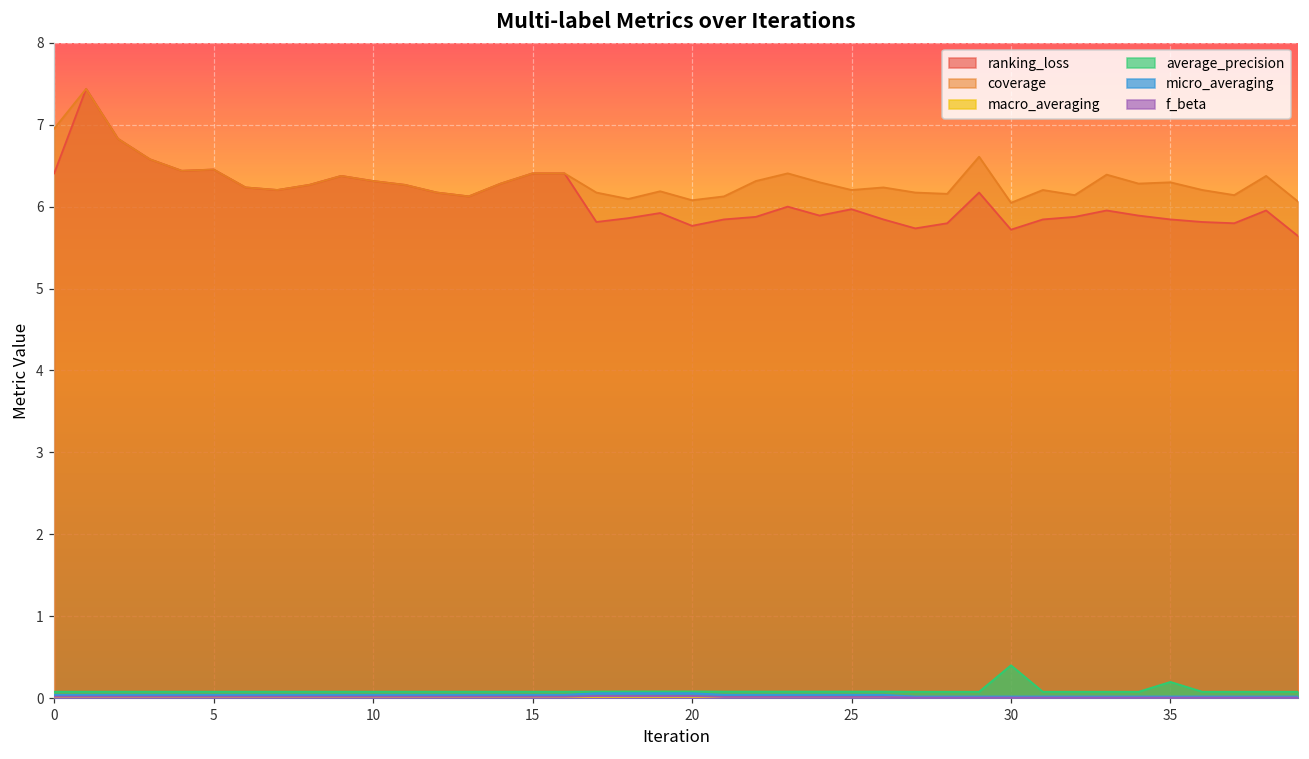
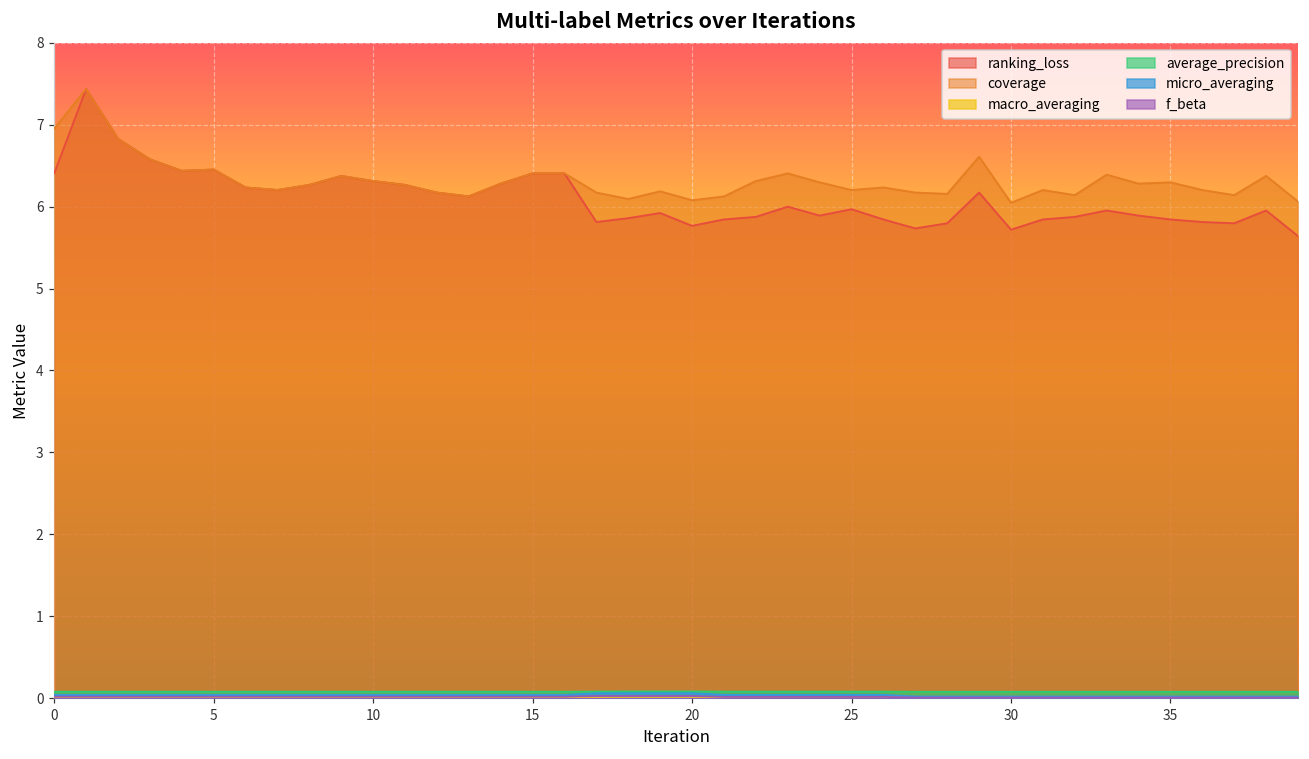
average_precision, 30: 0.4 -> 0.1
average_precision, 35: 0.2 -> 0.1
